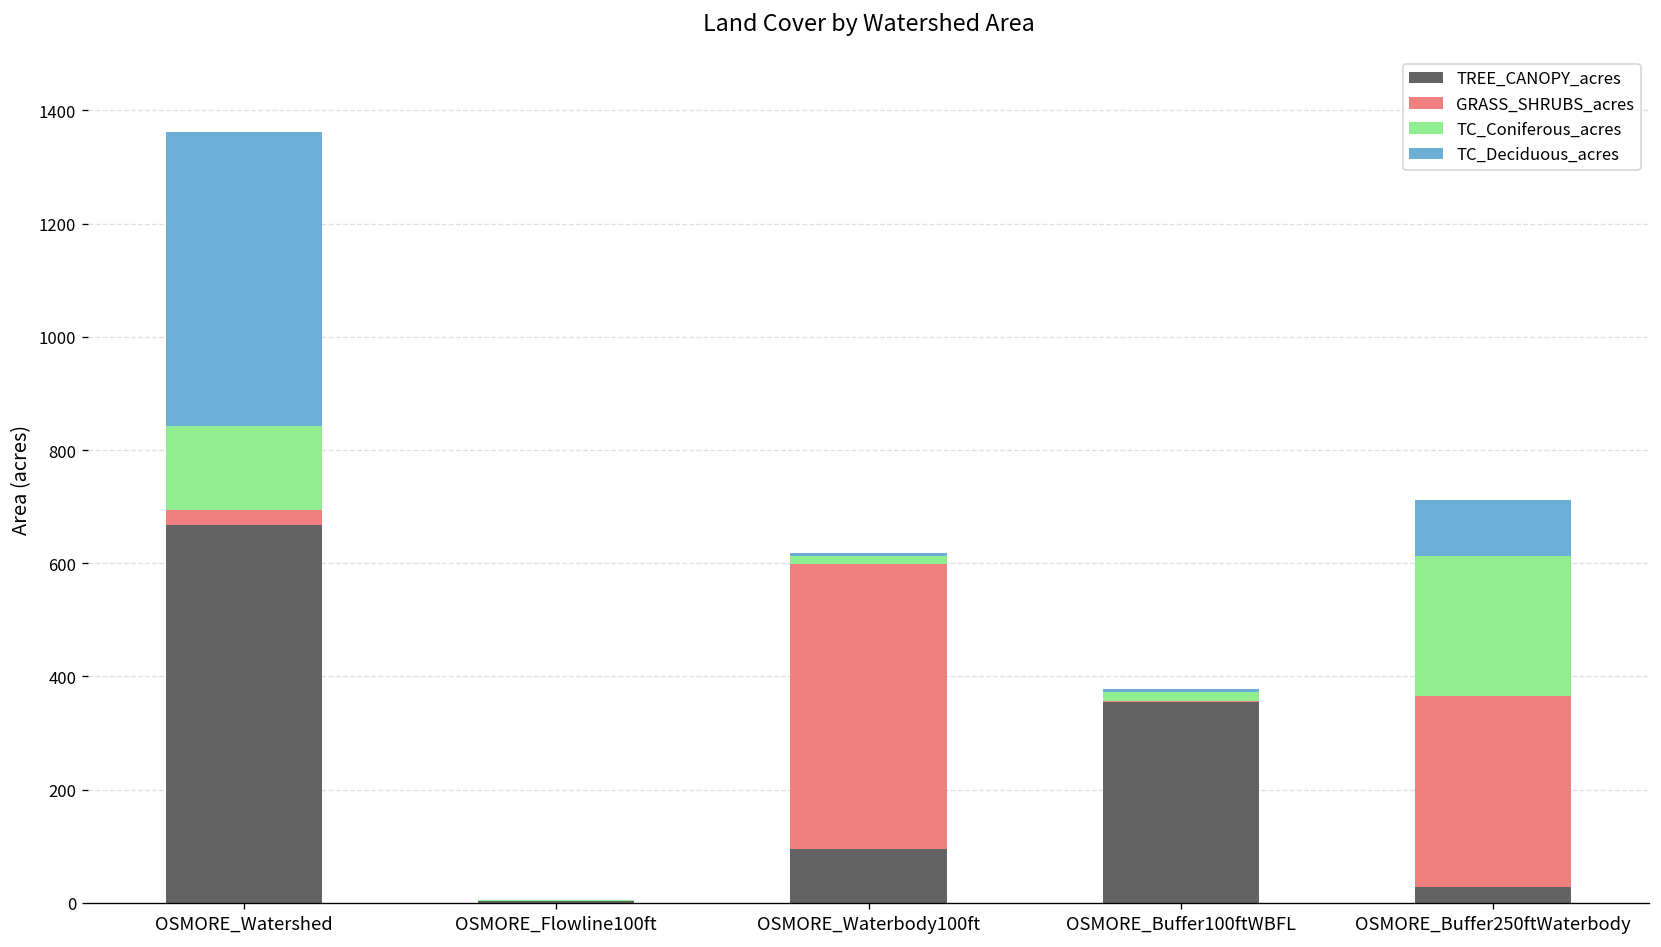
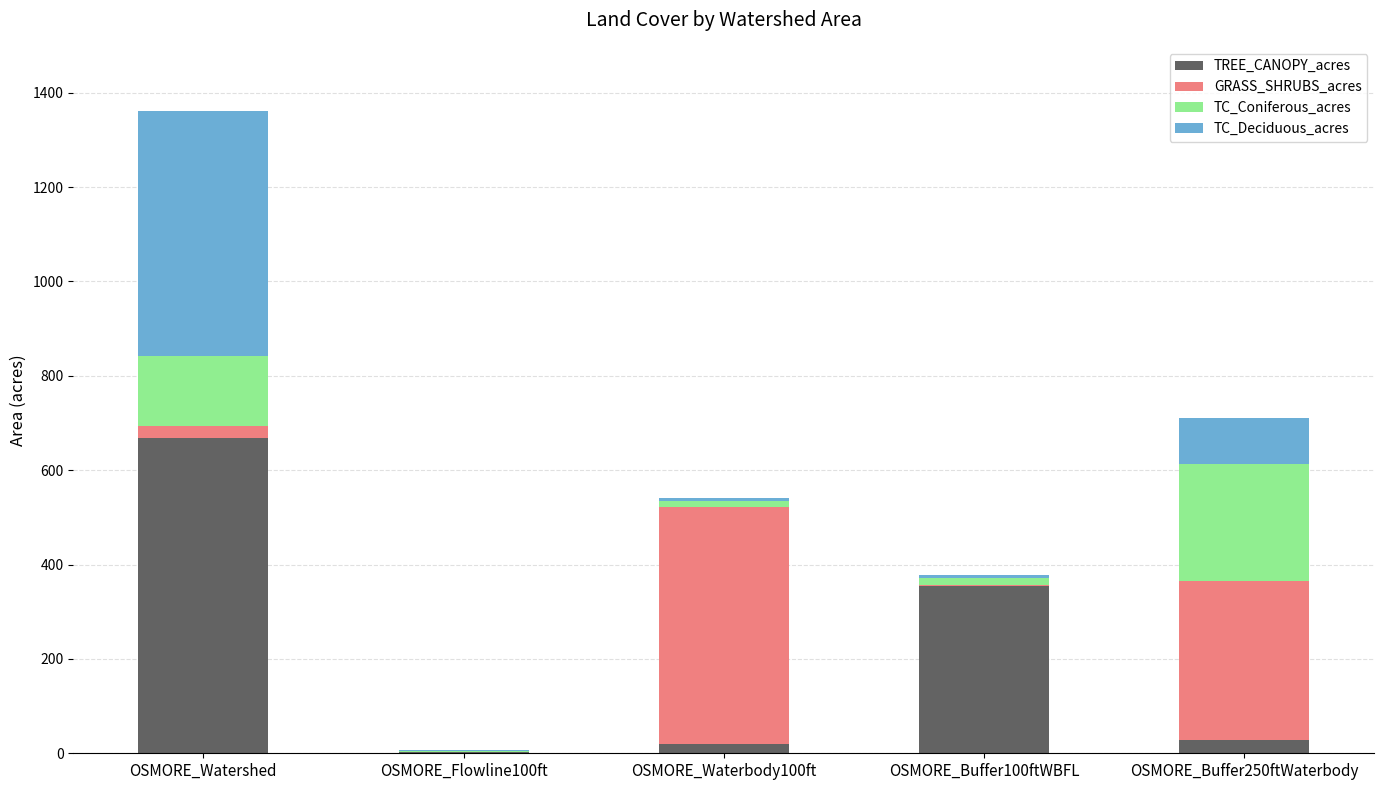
TREE_CANOPY_acres, OSMORE_Waterbody100ft: 100 -> 20
